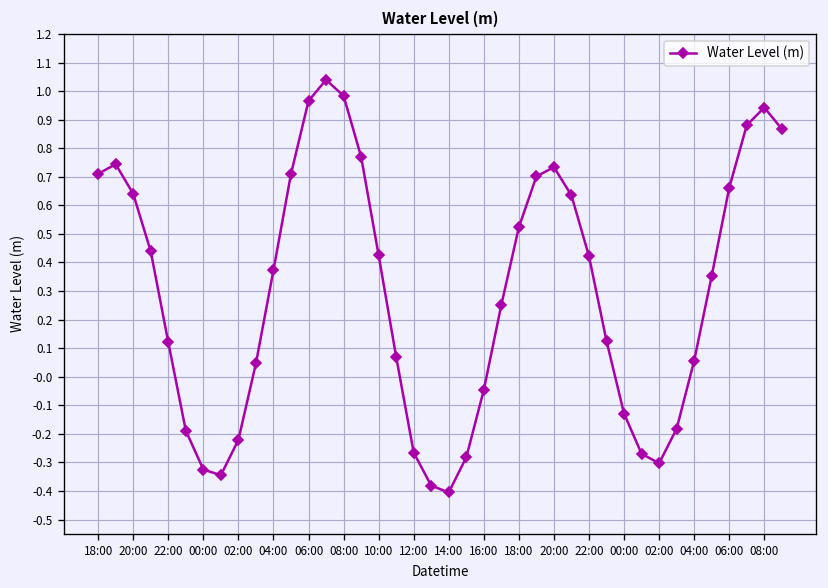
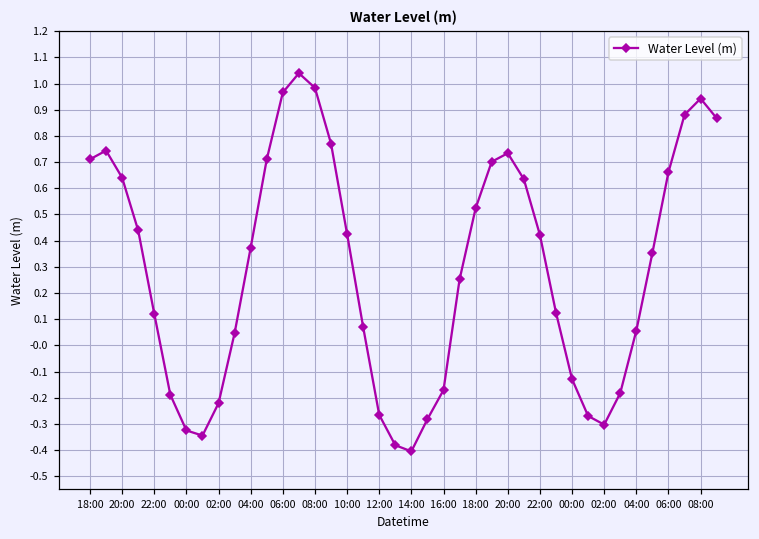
16:00: -0.05 -> -0.17
